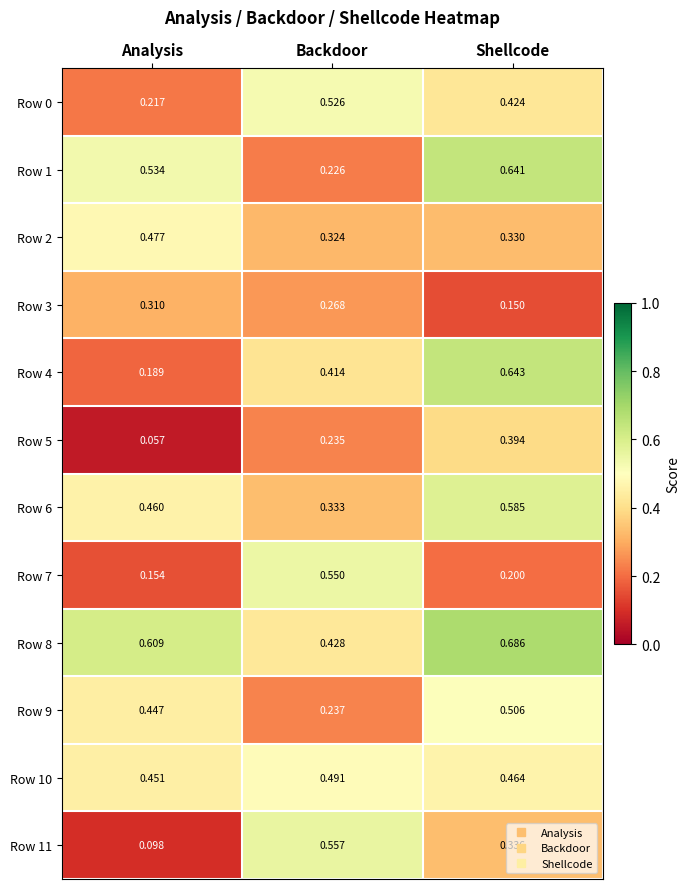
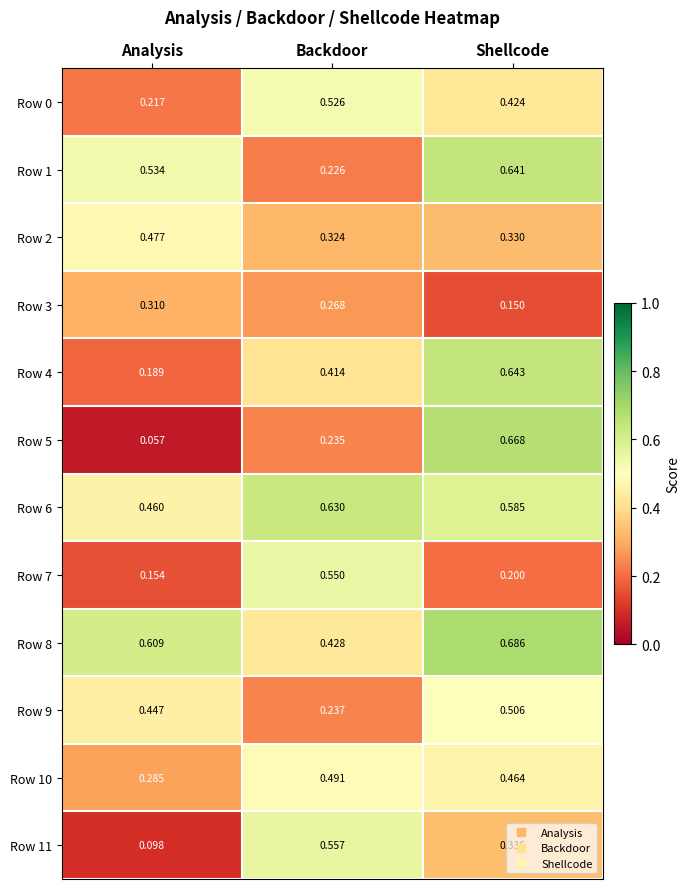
Row 5, Shellcode: 0.394 -> 0.668
Row 6, Backdoor: 0.333 -> 0.630
Row 10, Analysis: 0.451 -> 0.285
